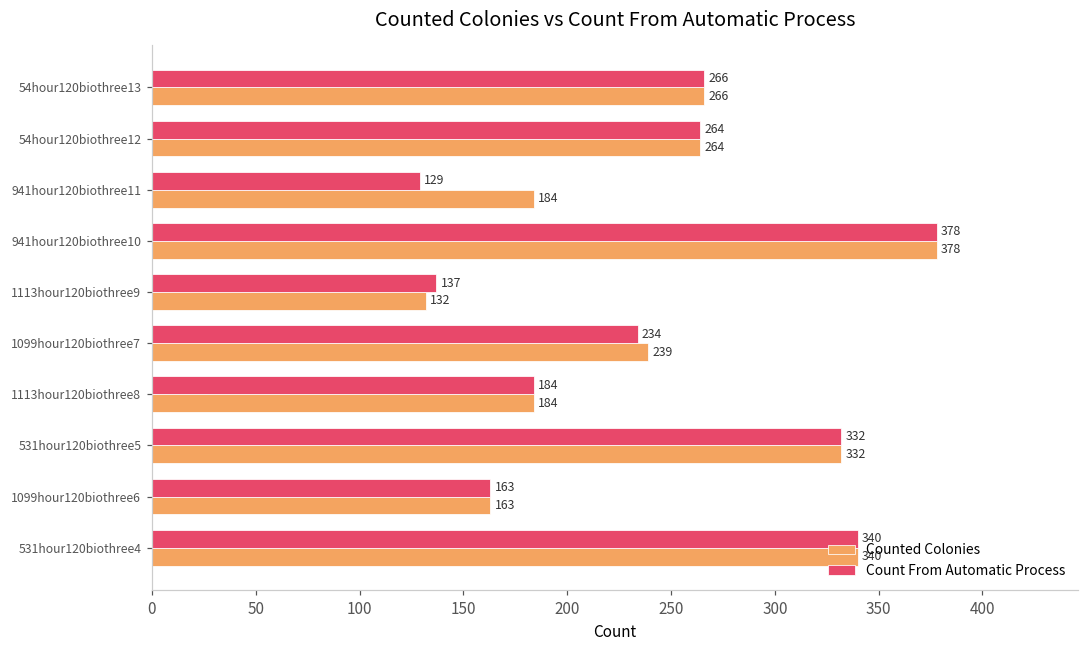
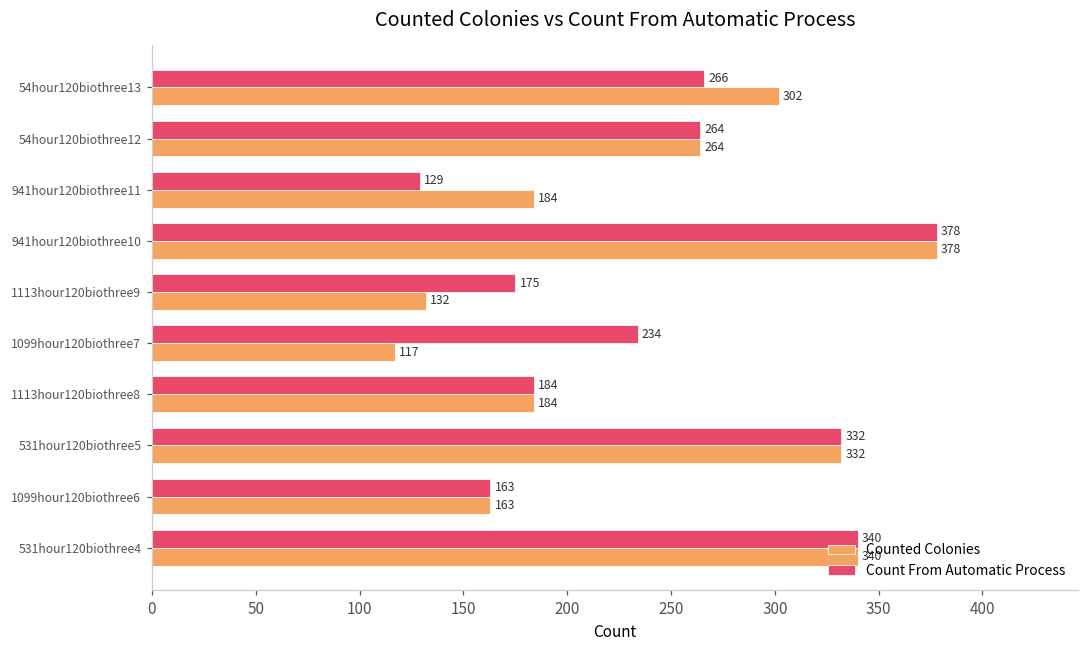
Counted Colonies, 54hour120biothree13: 266 -> 302
Count From Automatic Process, 1113hour120biothree9: 137 -> 175
Counted Colonies, 1099hour120biothree7: 239 -> 117
